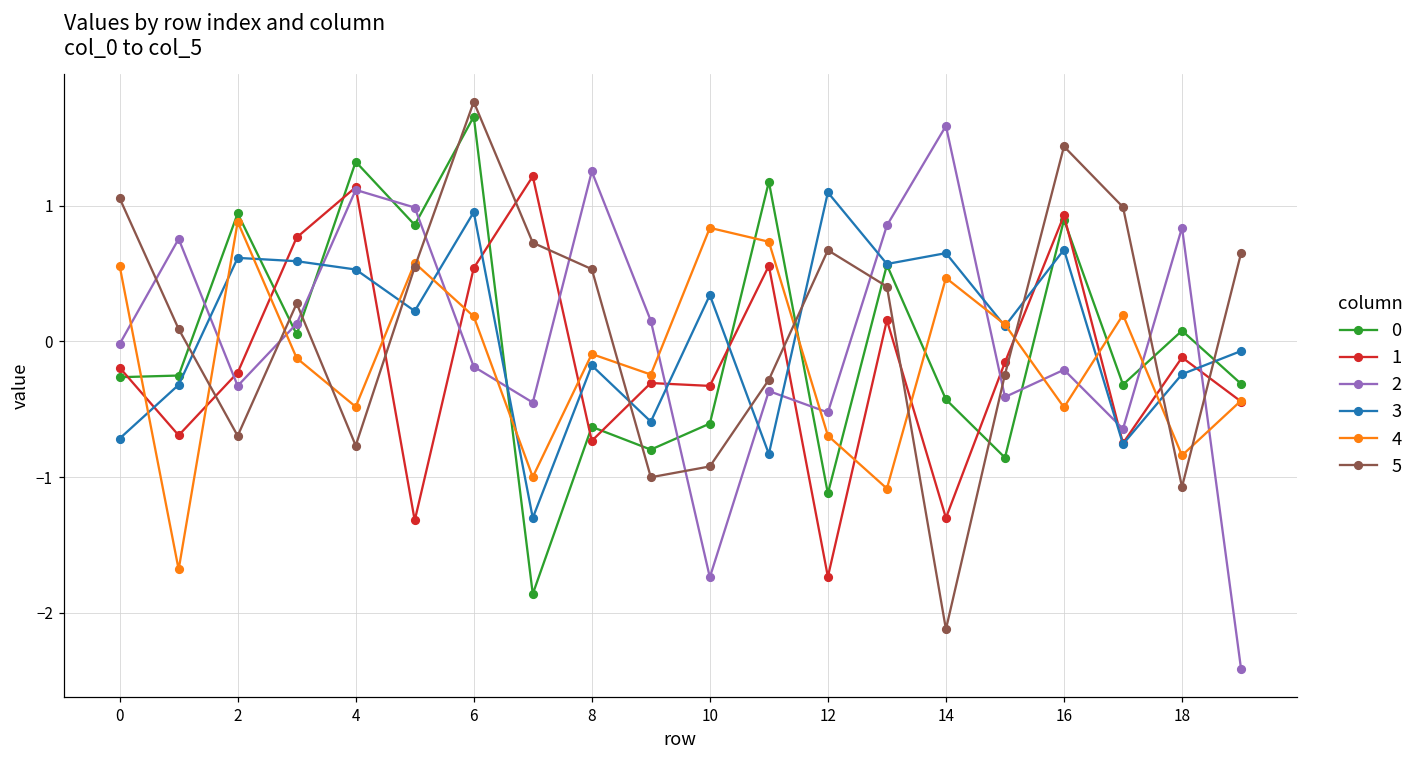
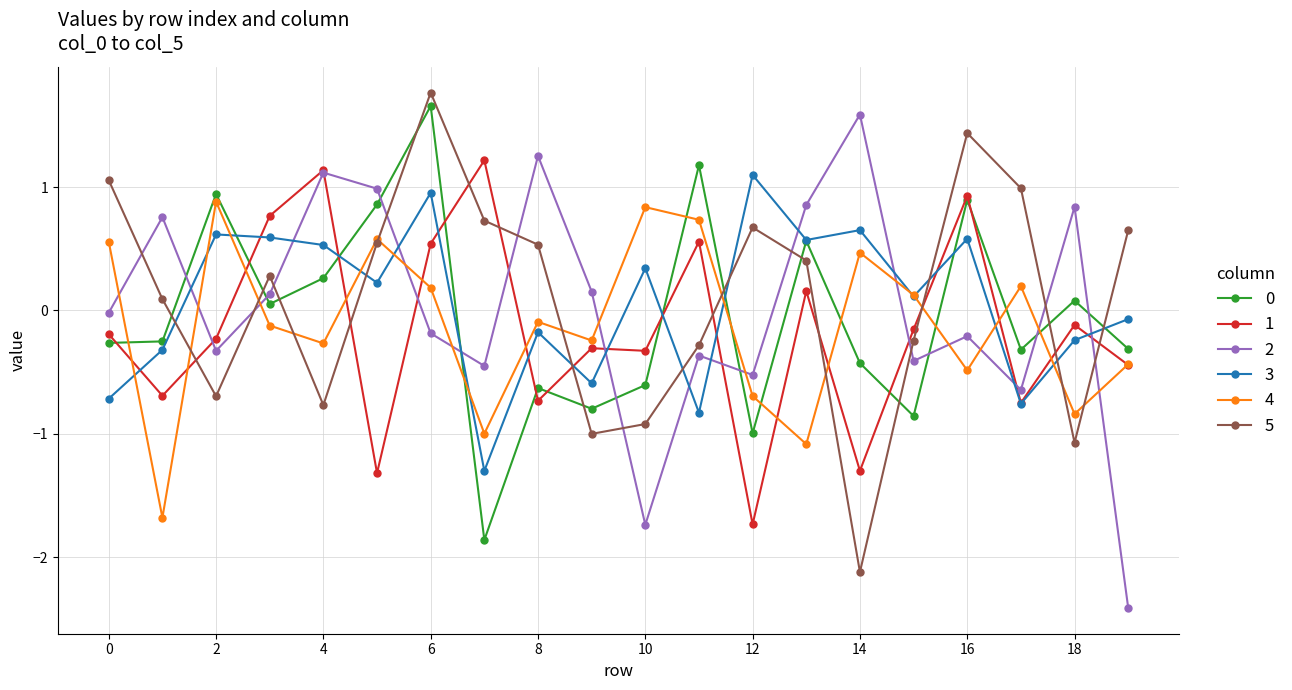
0, 4: 1.33 -> 0.26
4, 4: -0.48 -> -0.27
0, 12: -1.12 -> -1.00
3, 16: 0.68 -> 0.58
